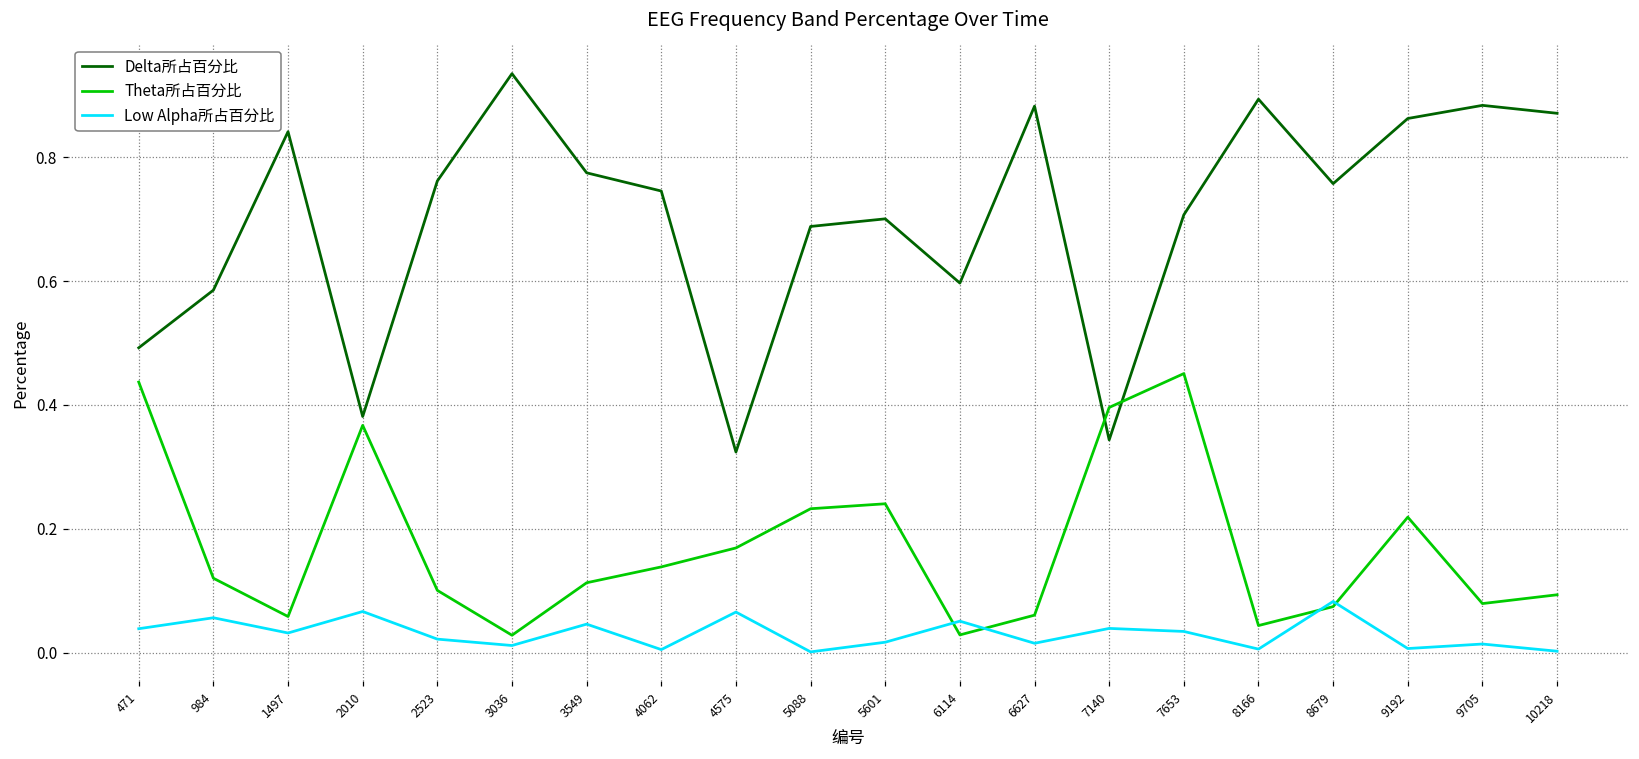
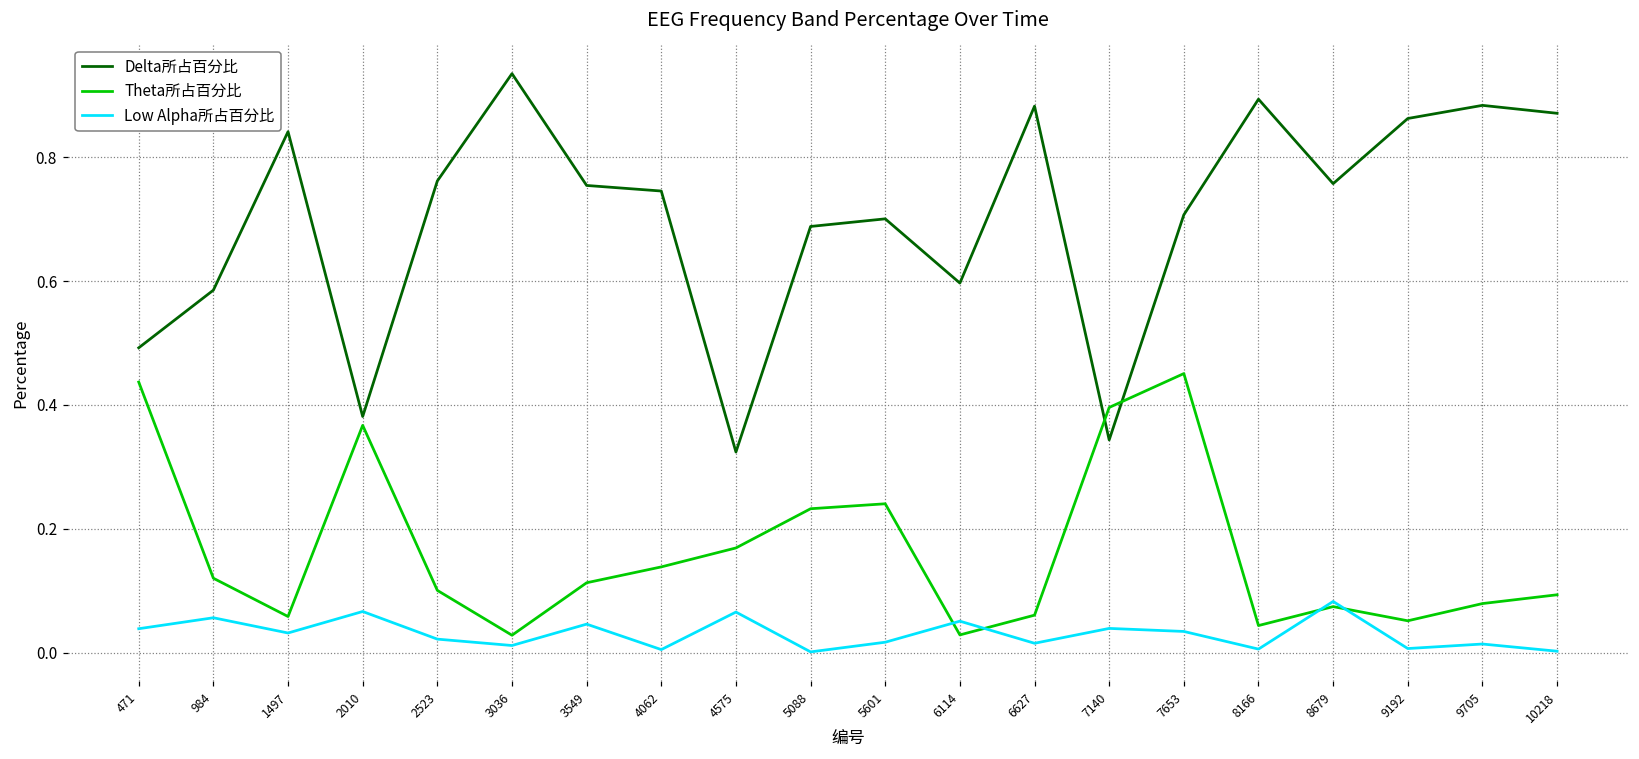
Delta所占百分比, 3549: 0.77 -> 0.75
Theta所占百分比, 9192: 0.22 -> 0.05
